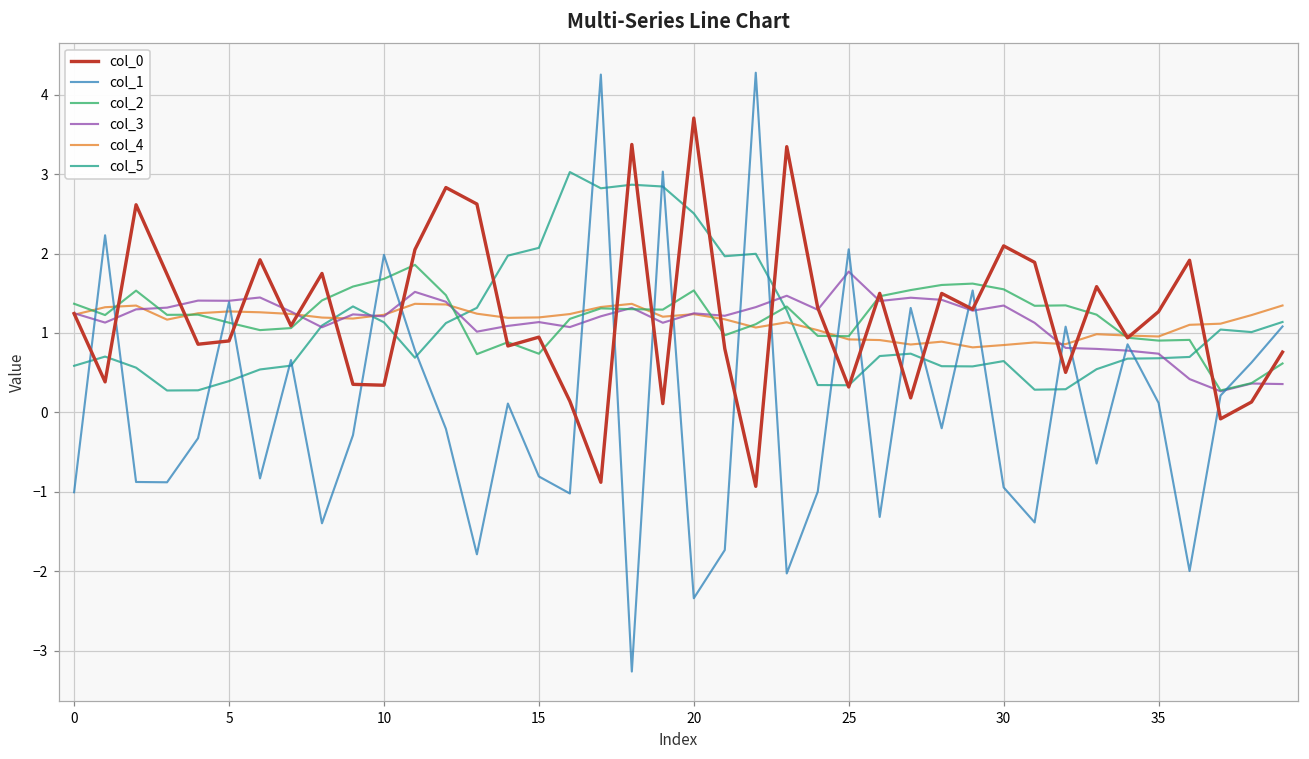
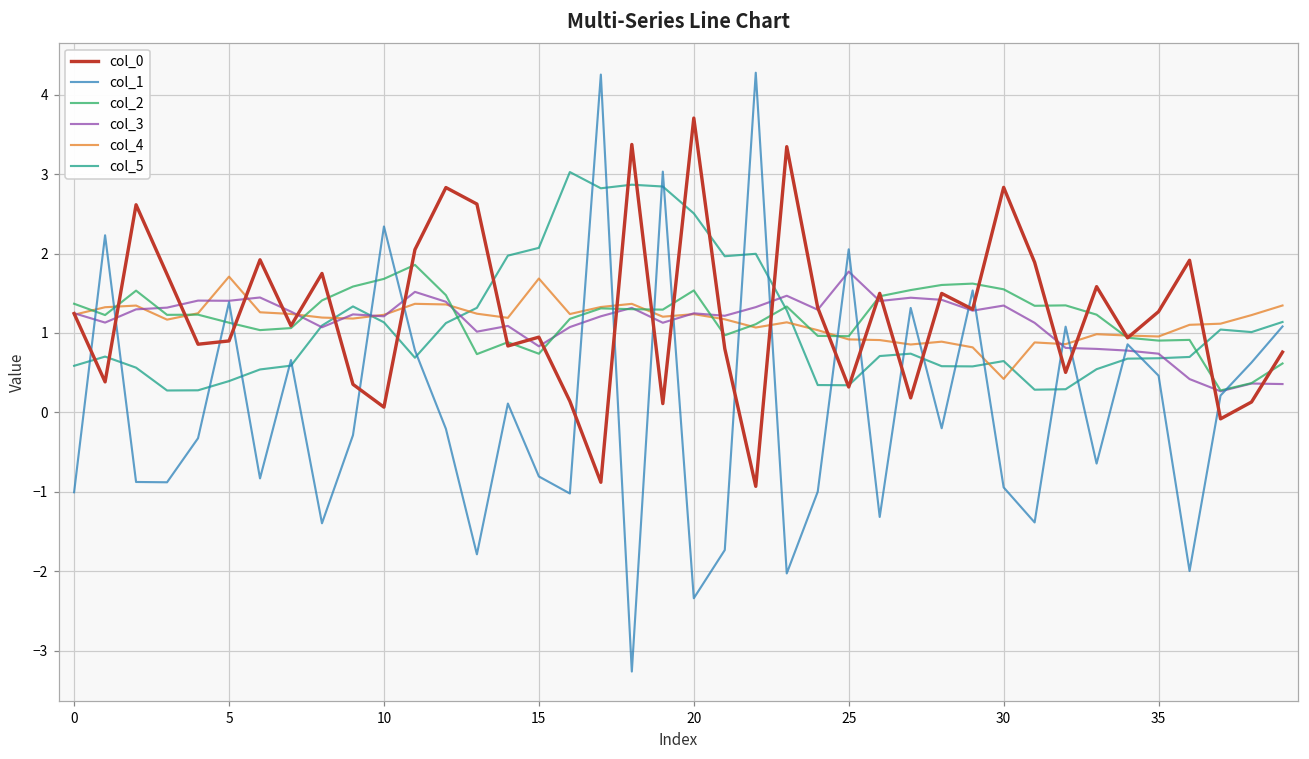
col_4, 5: 1.3 -> 1.7
col_0, 10: 0.3 -> 0.1
col_1, 10: 2.0 -> 2.3
col_3, 15: 1.1 -> 0.8
col_4, 15: 1.2 -> 1.7
col_0, 30: 2.1 -> 2.8
col_4, 30: 0.8 -> 0.4
col_1, 35: 0.1 -> 0.5
